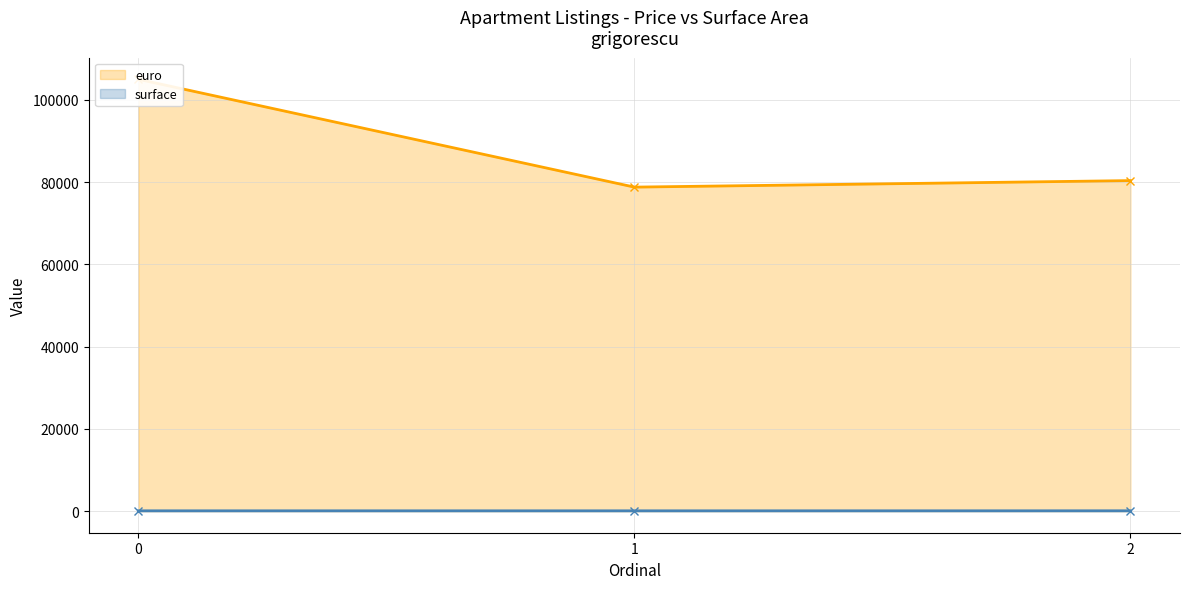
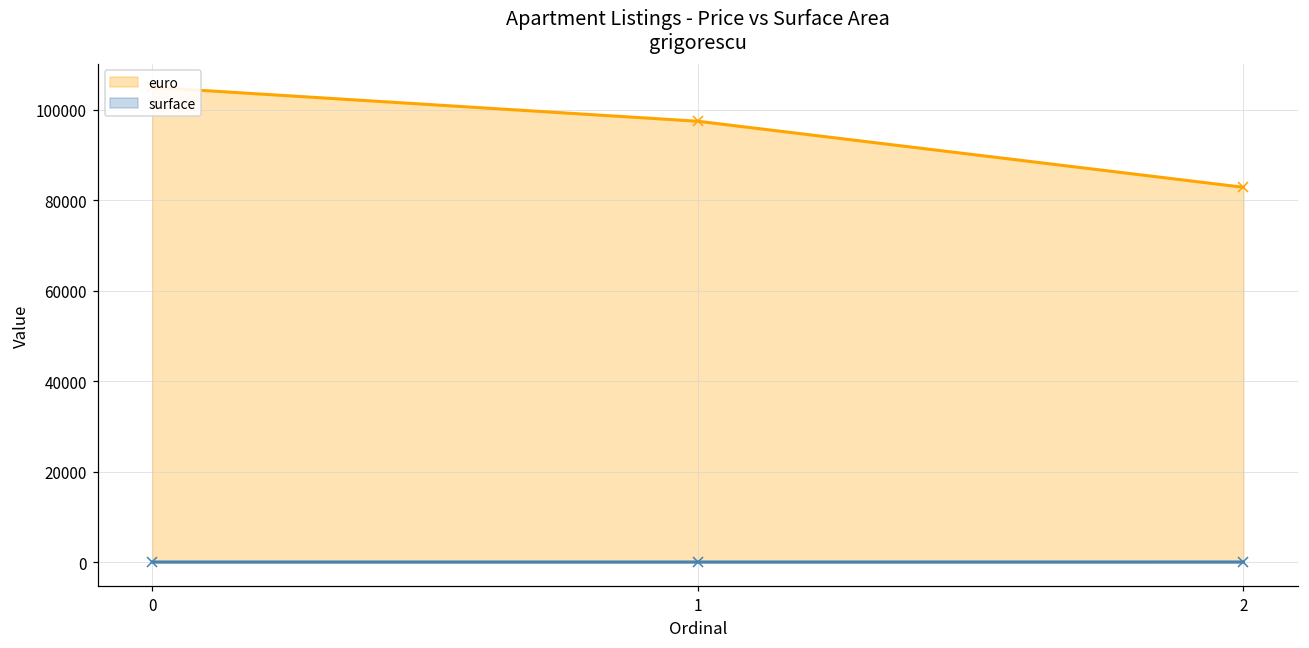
euro, 1: 79000 -> 98000
euro, 2: 80000 -> 83000
